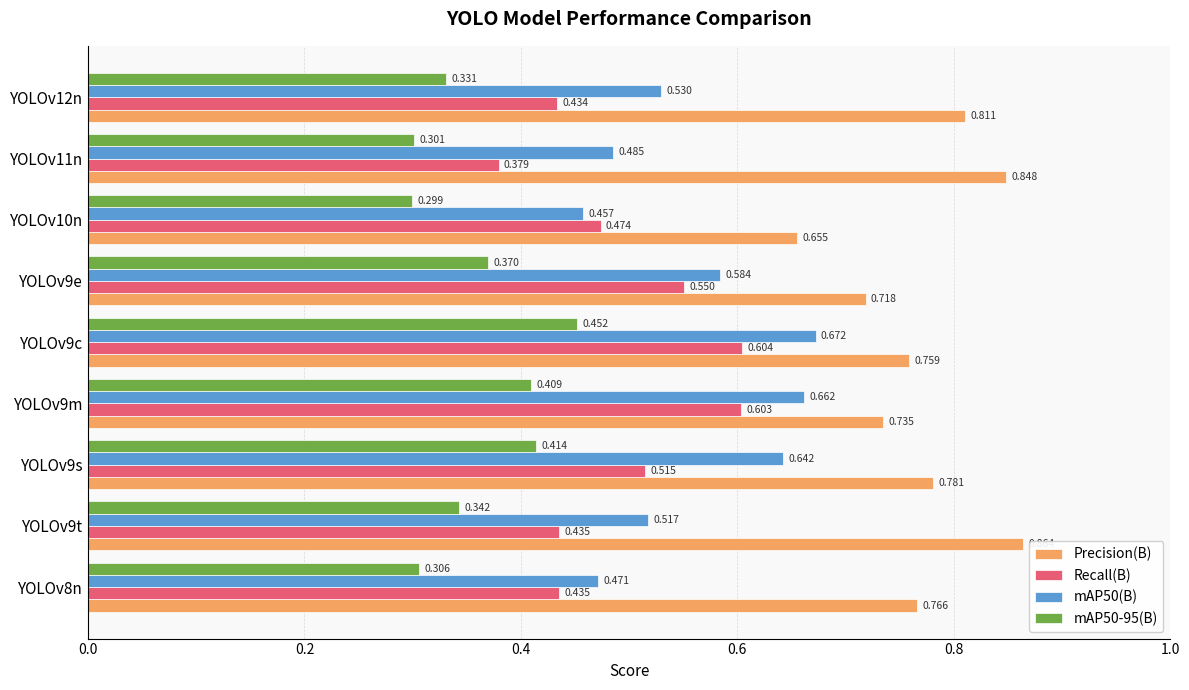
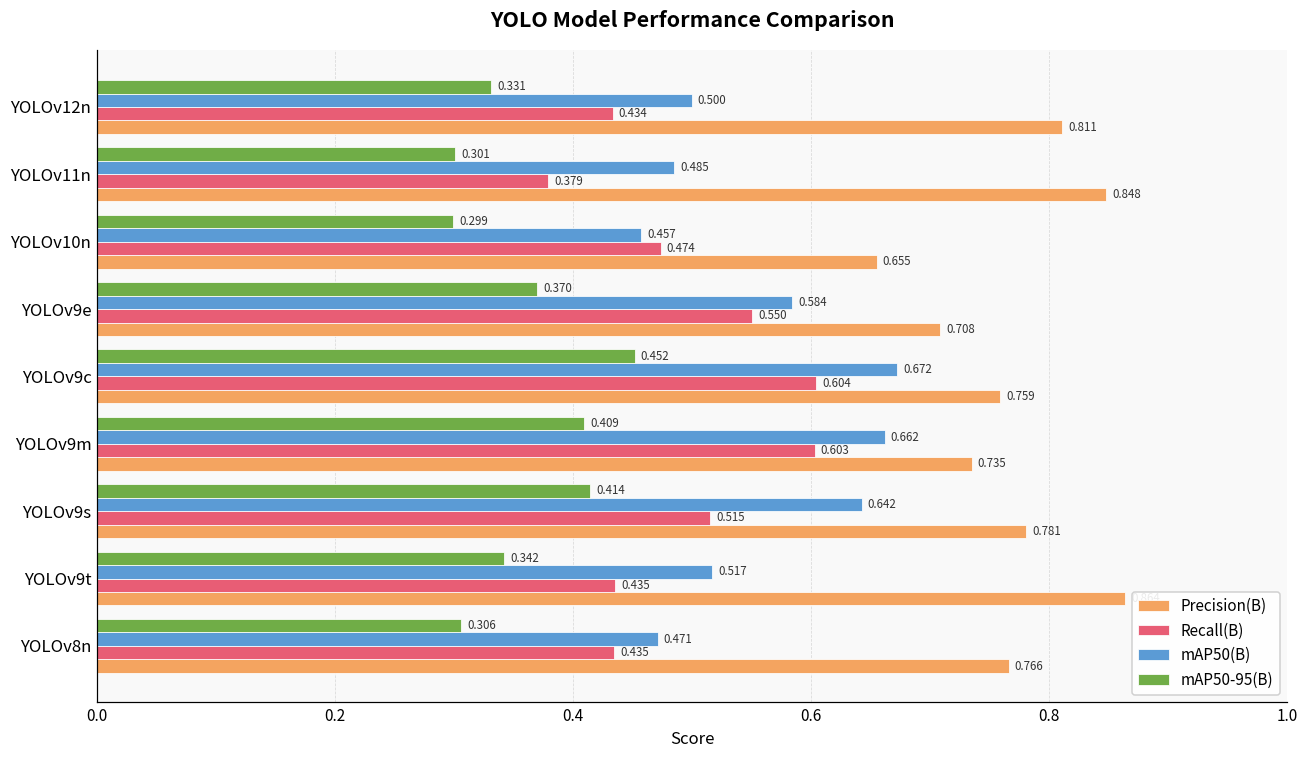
mAP50(B), YOLOv12n: 0.530 -> 0.500
Precision(B), YOLOv9e: 0.718 -> 0.708
